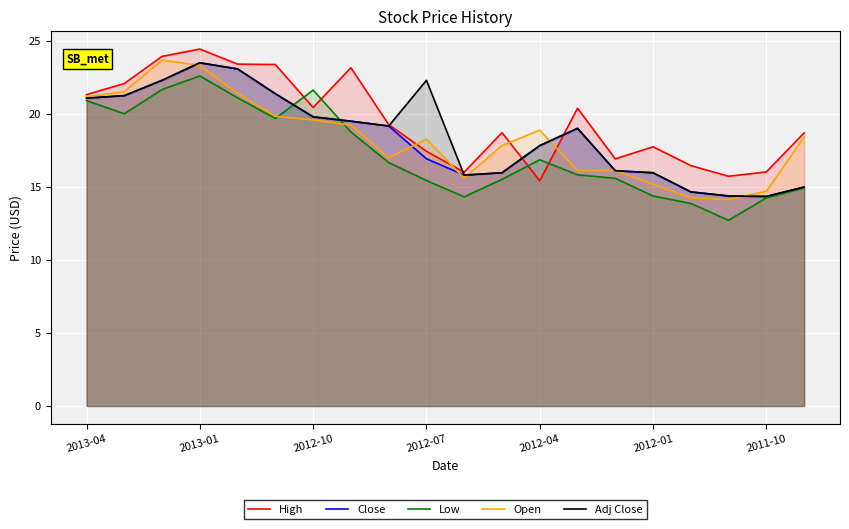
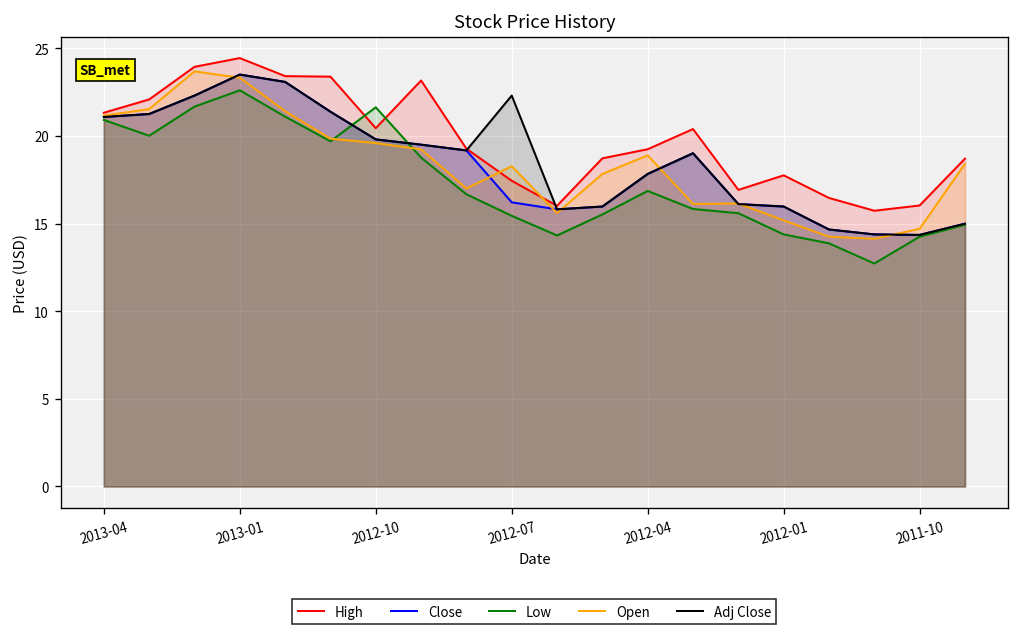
Close, 2012-07: 16.9 -> 16.2
High, 2012-04: 15.4 -> 19.2
